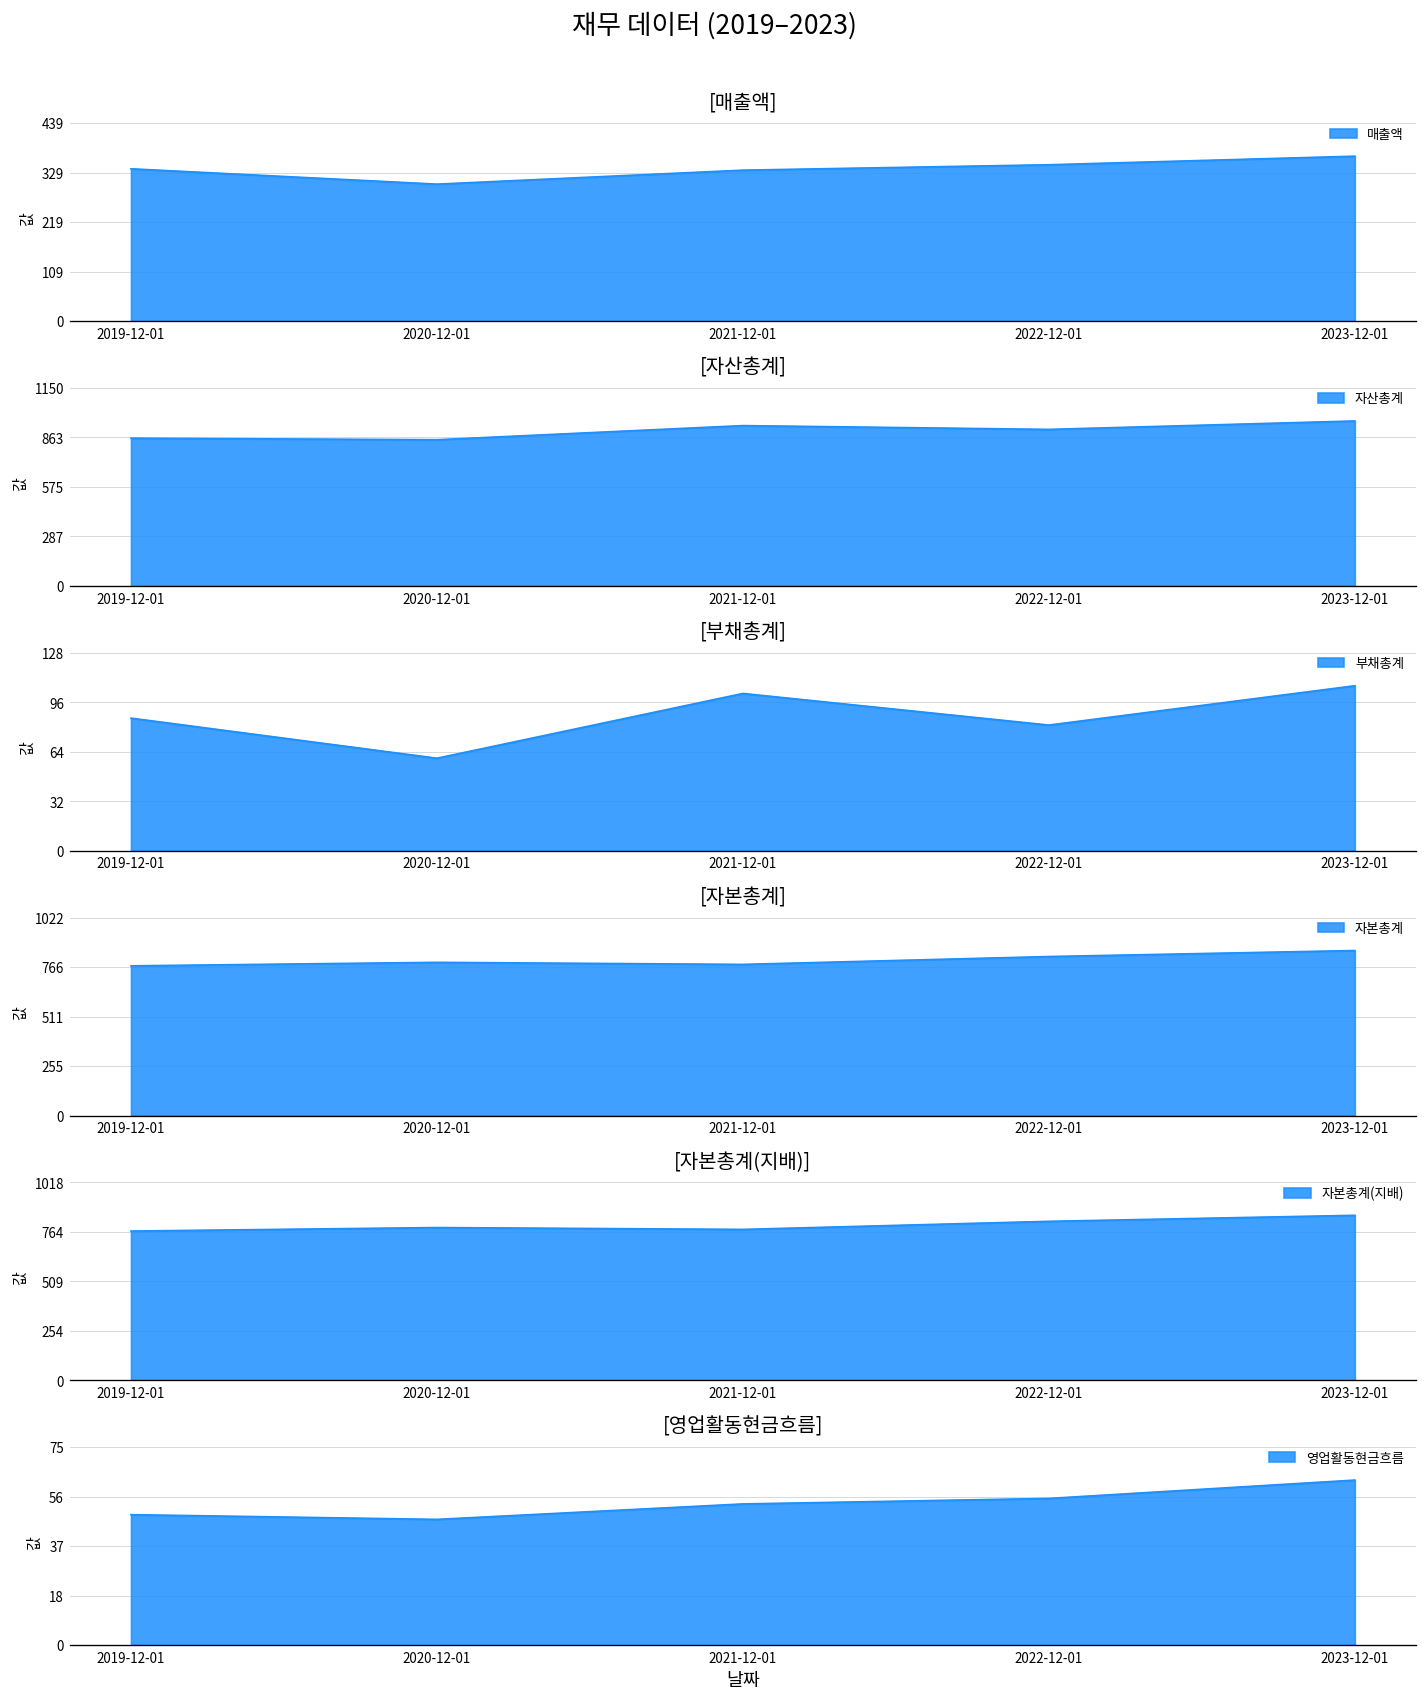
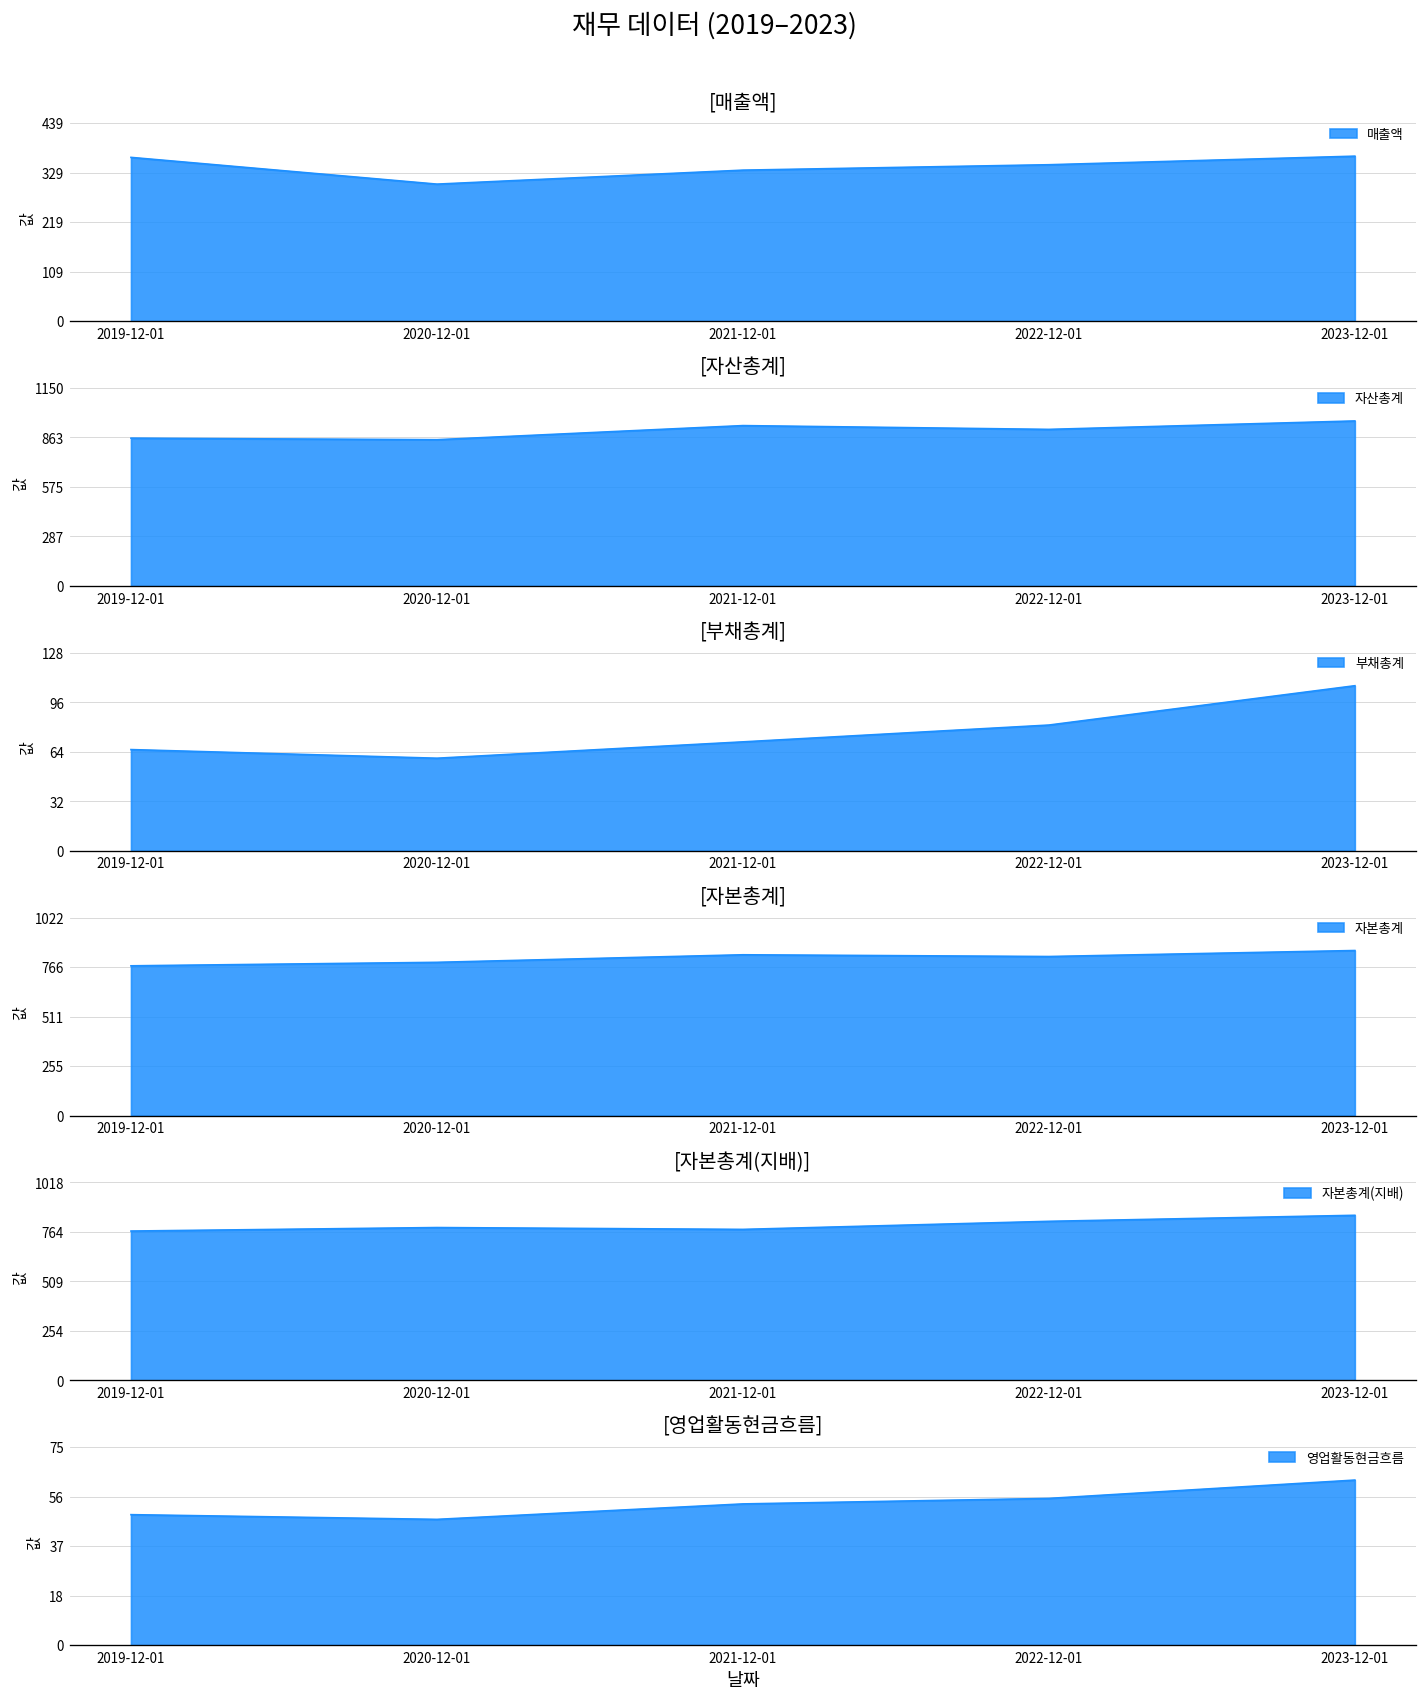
[매출액], 2019-12-01: 340 -> 360
[부채총계], 2019-12-01: 86 -> 66
[부채총계], 2021-12-01: 102 -> 71
[자본총계], 2021-12-01: 780 -> 830
